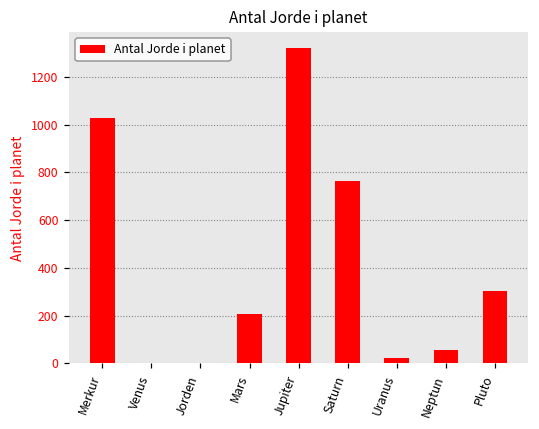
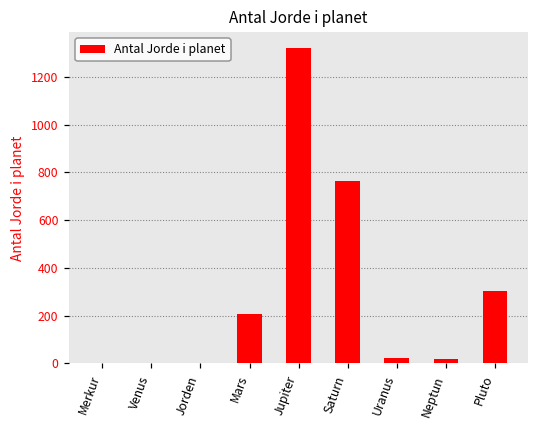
Merkur: 1030 -> 0
Neptun: 60 -> 20
